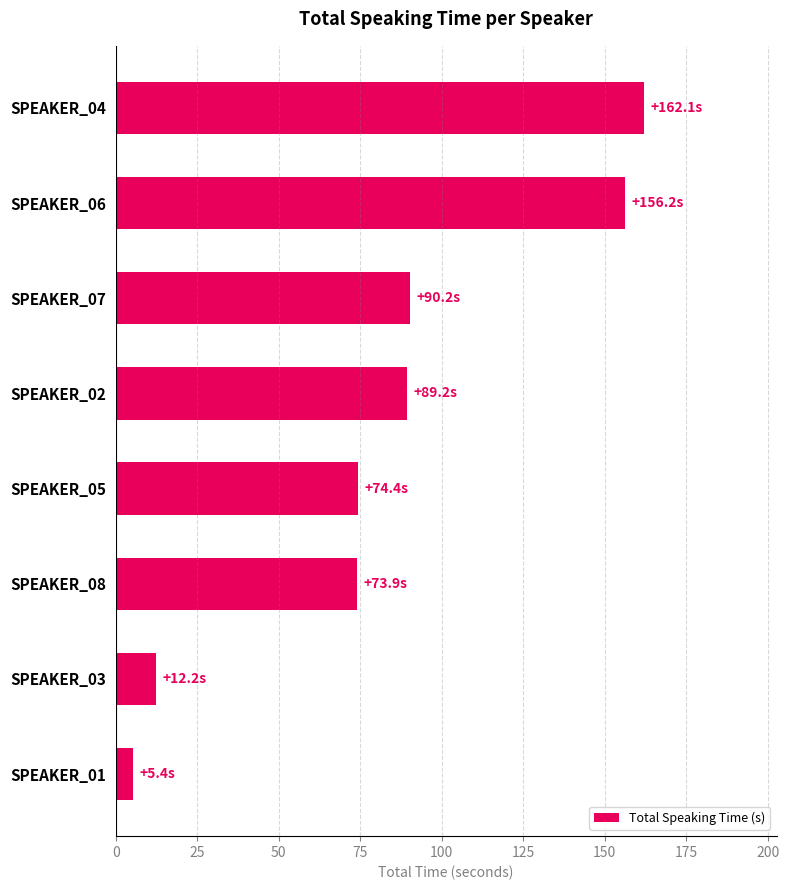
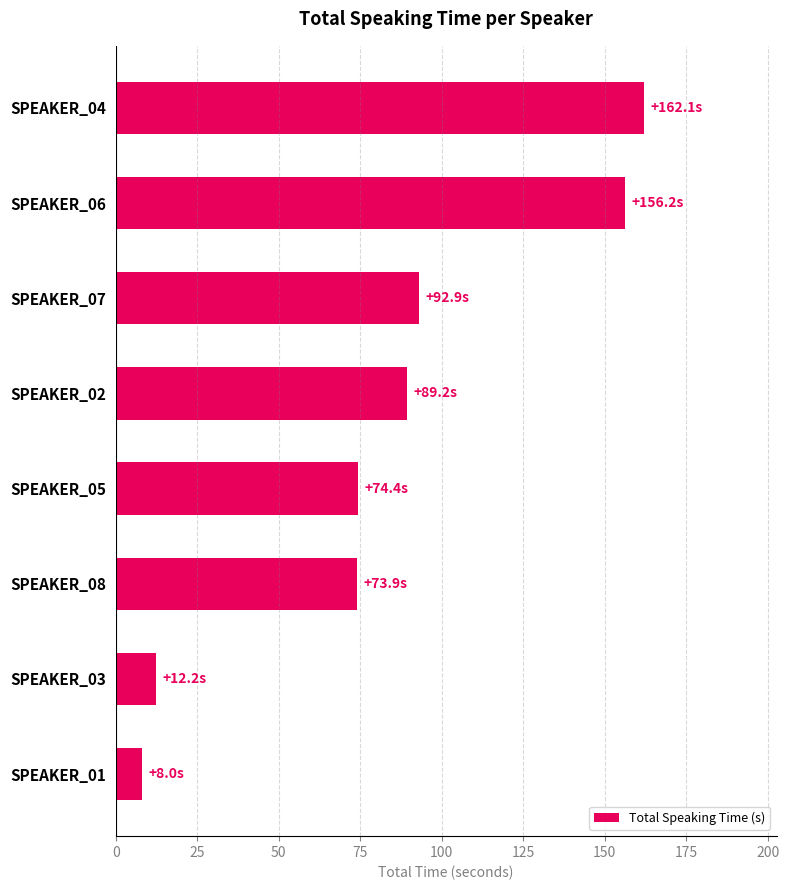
SPEAKER_07: +90.2s -> +92.9s
SPEAKER_01: +5.4s -> +8.0s
